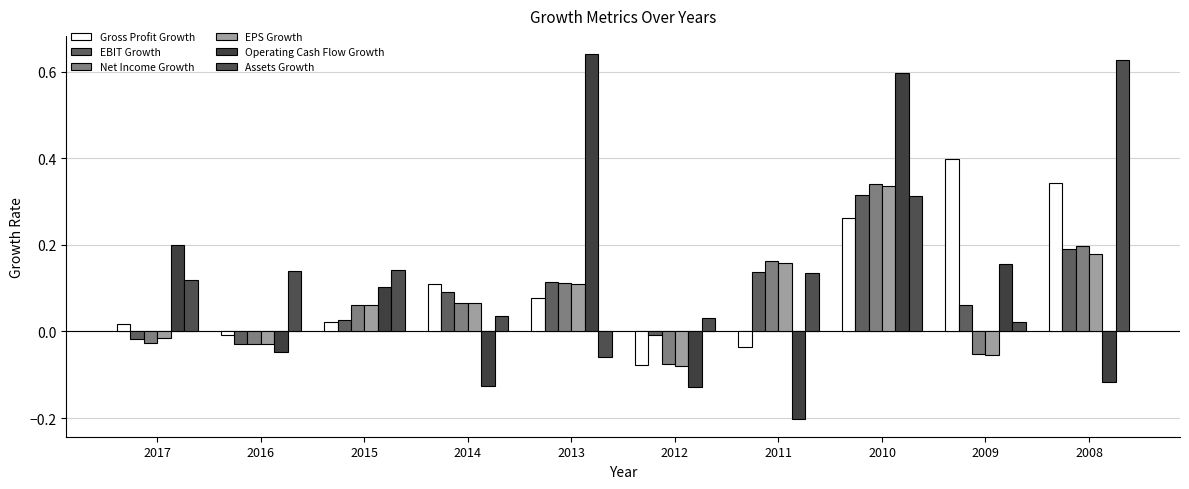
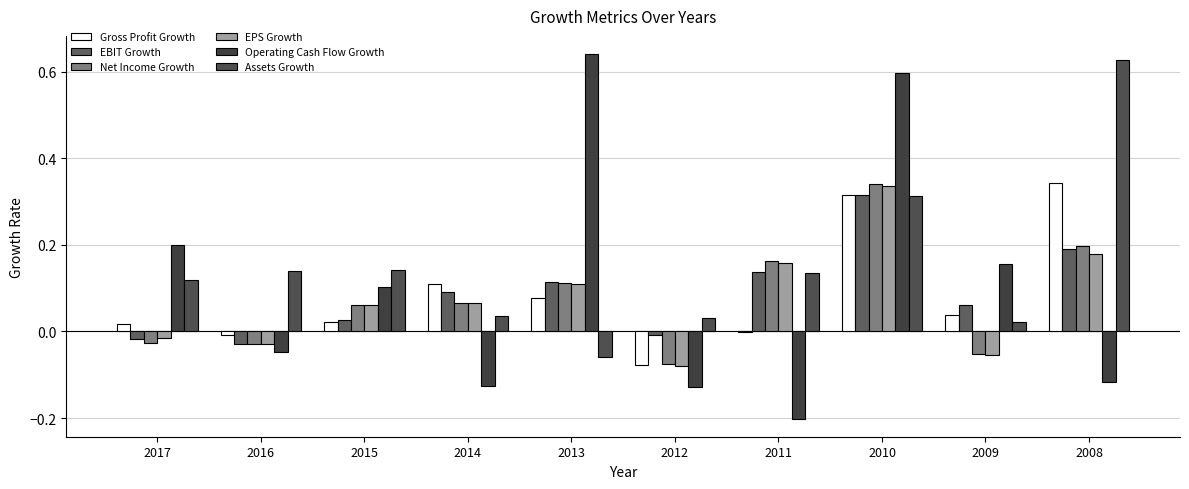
Gross Profit Growth, 2011: -0.04 -> 0.00
Gross Profit Growth, 2010: 0.26 -> 0.32
Gross Profit Growth, 2009: 0.40 -> 0.04
